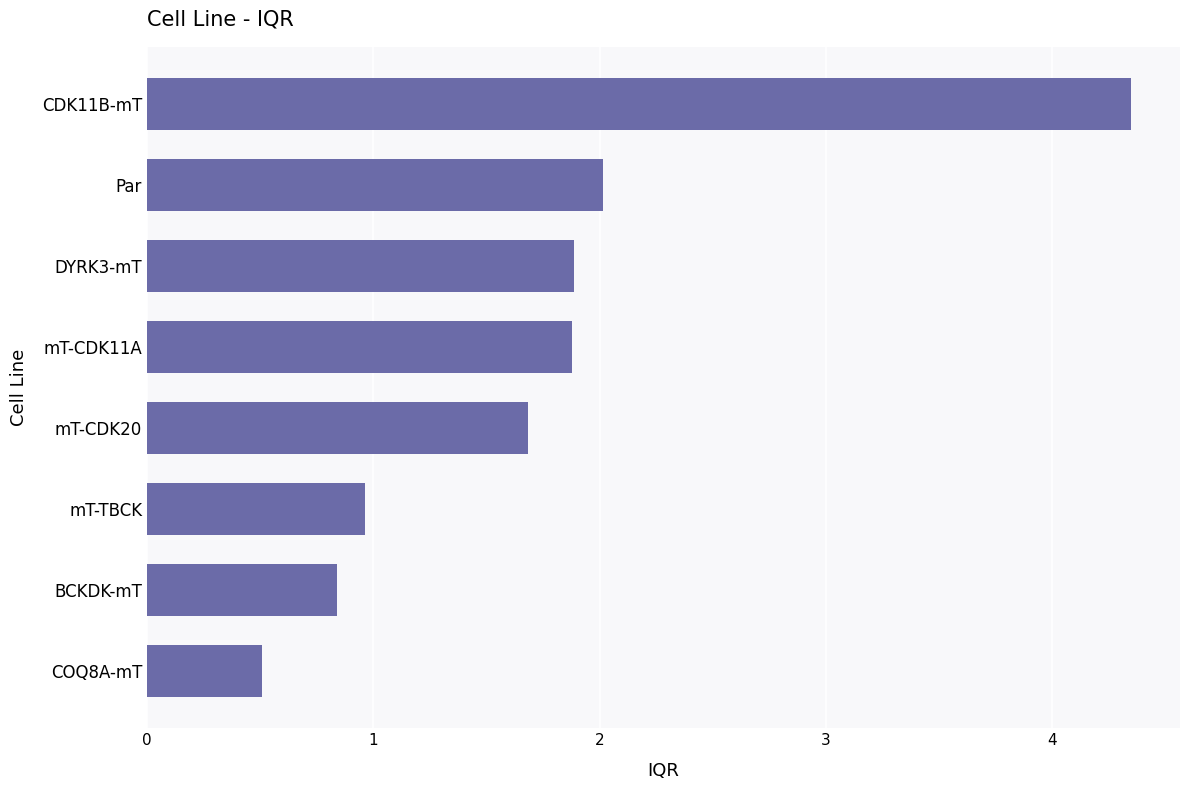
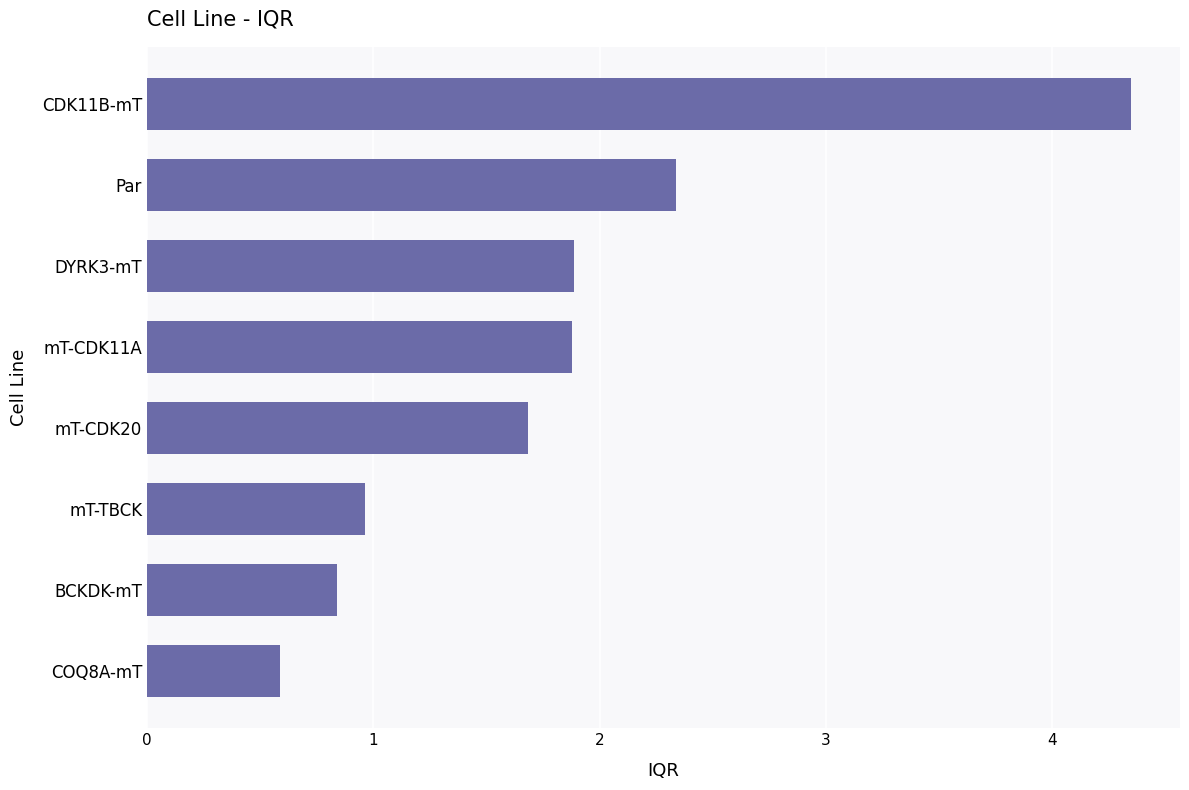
Par: 2.01 -> 2.34
COQ8A-mT: 0.51 -> 0.59
